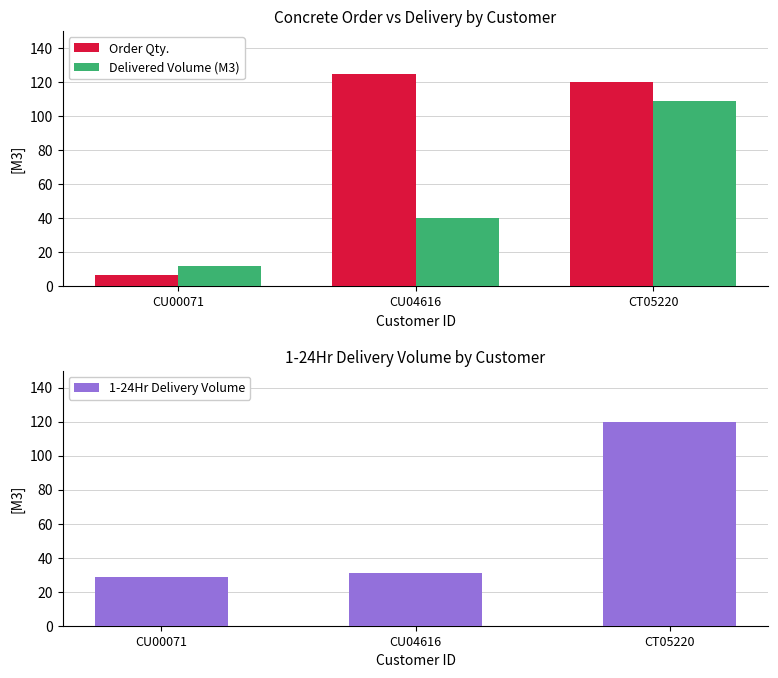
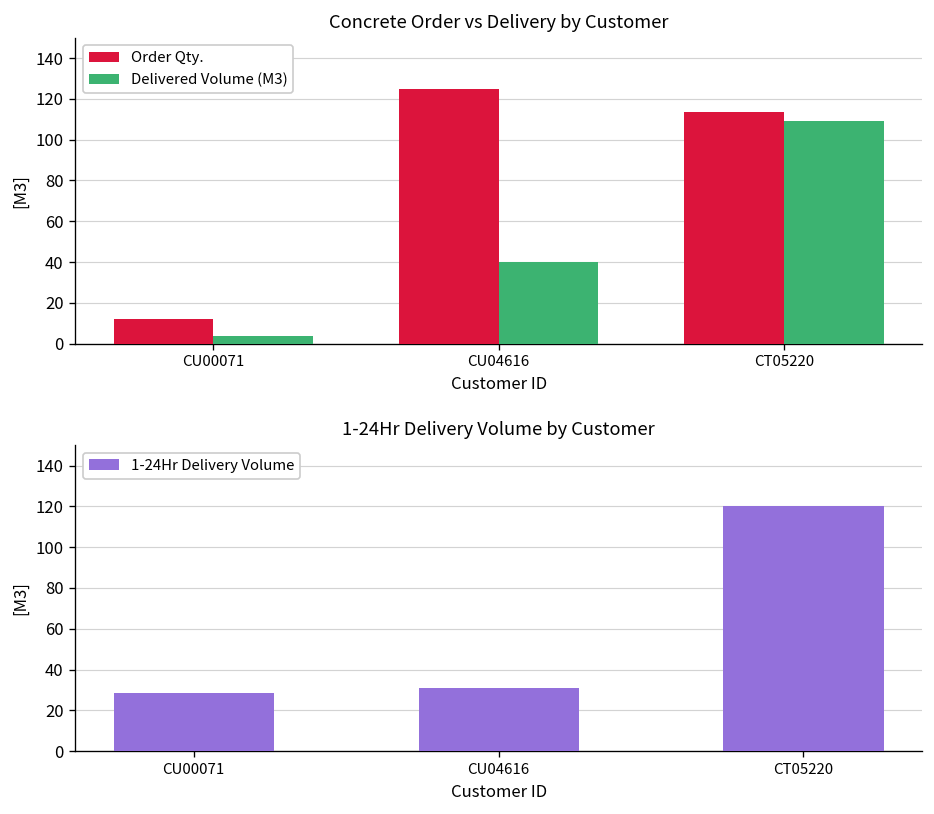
Concrete Order vs Delivery by Customer, Order Qty., CU00071: 7 -> 12
Concrete Order vs Delivery by Customer, Delivered Volume (M3), CU00071: 12 -> 4
Concrete Order vs Delivery by Customer, Order Qty., CT05220: 120 -> 114
